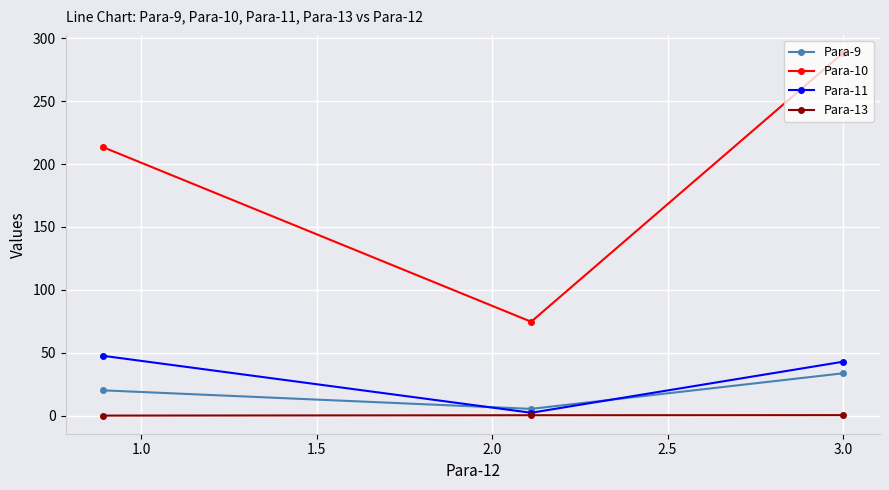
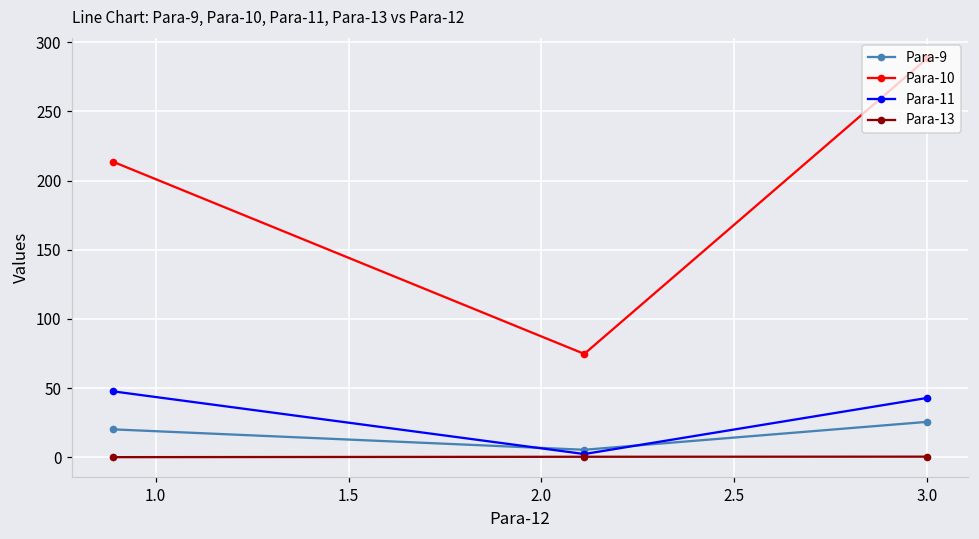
Para-9, 3.0: 34 -> 26
